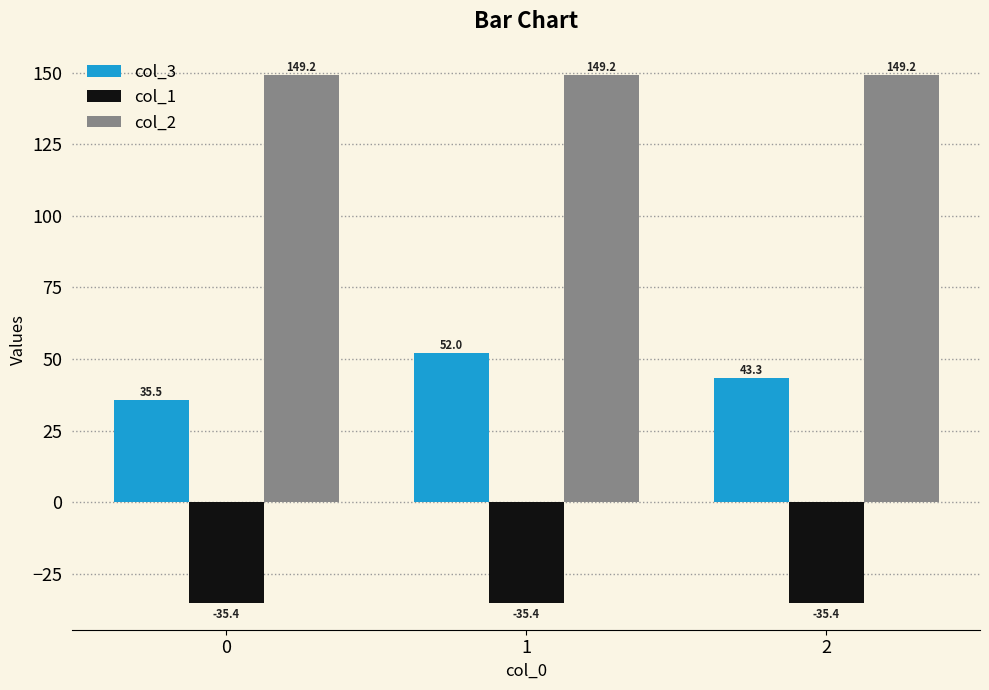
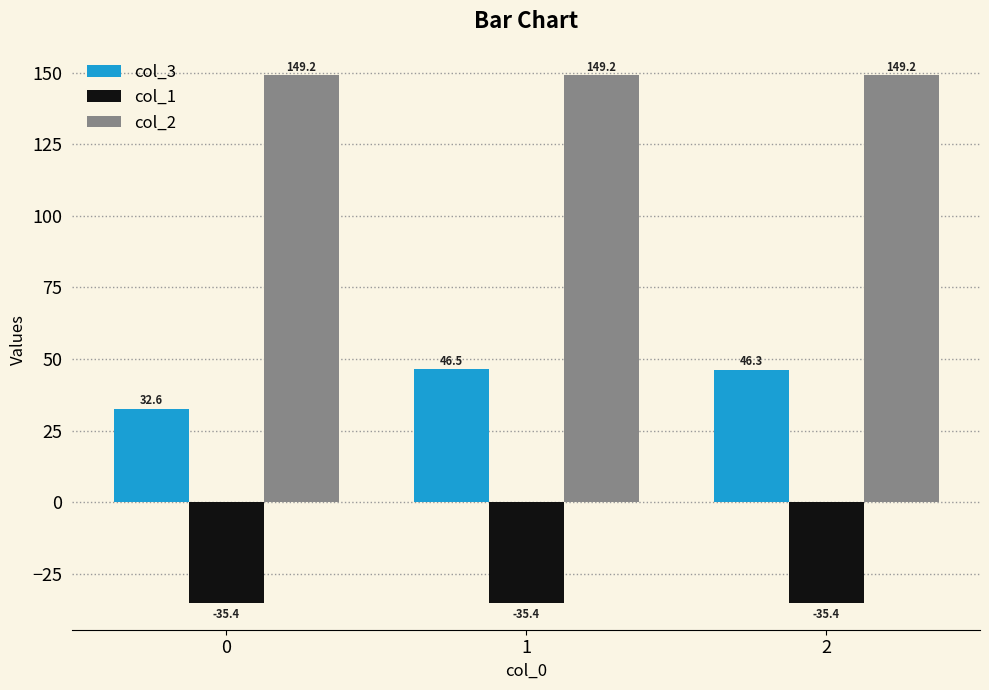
col_3, 0: 35.5 -> 32.6
col_3, 1: 52.0 -> 46.5
col_3, 2: 43.3 -> 46.3
